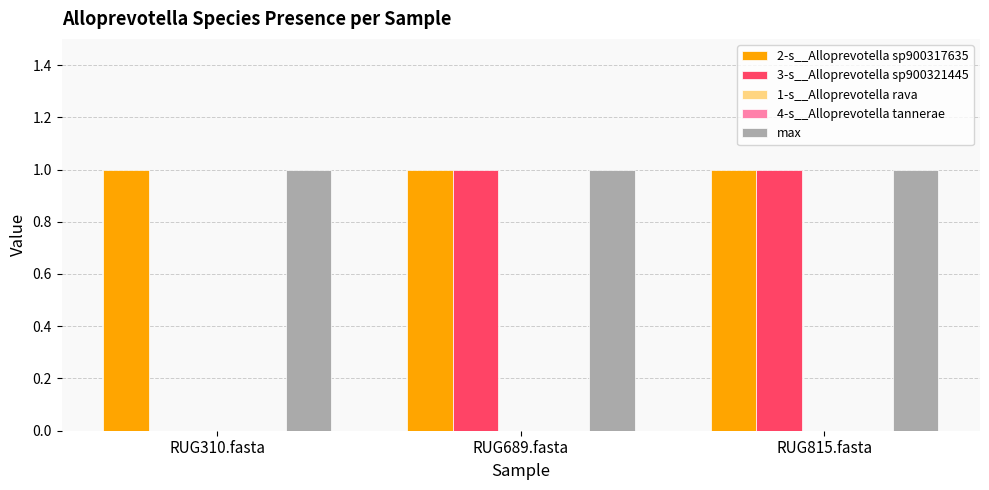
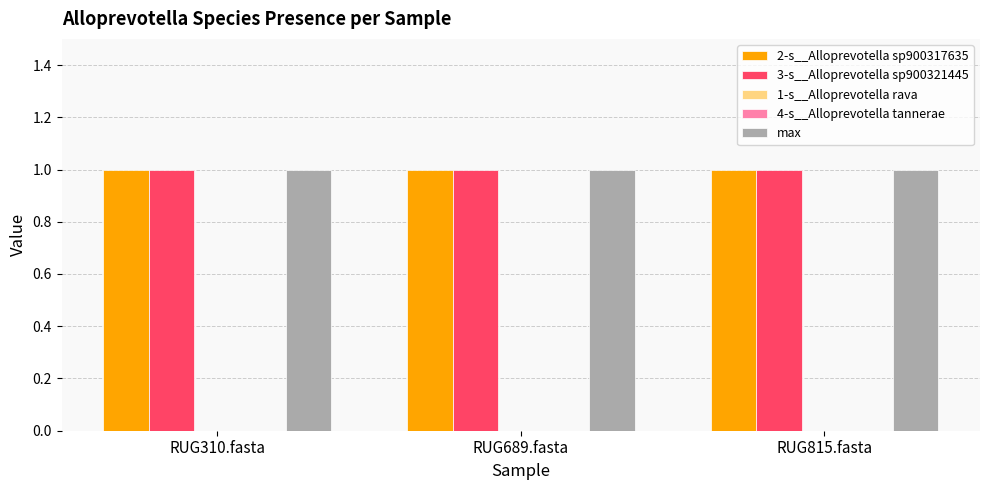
3-s__Alloprevotella sp900321445, RUG310.fasta: 0 -> 1
